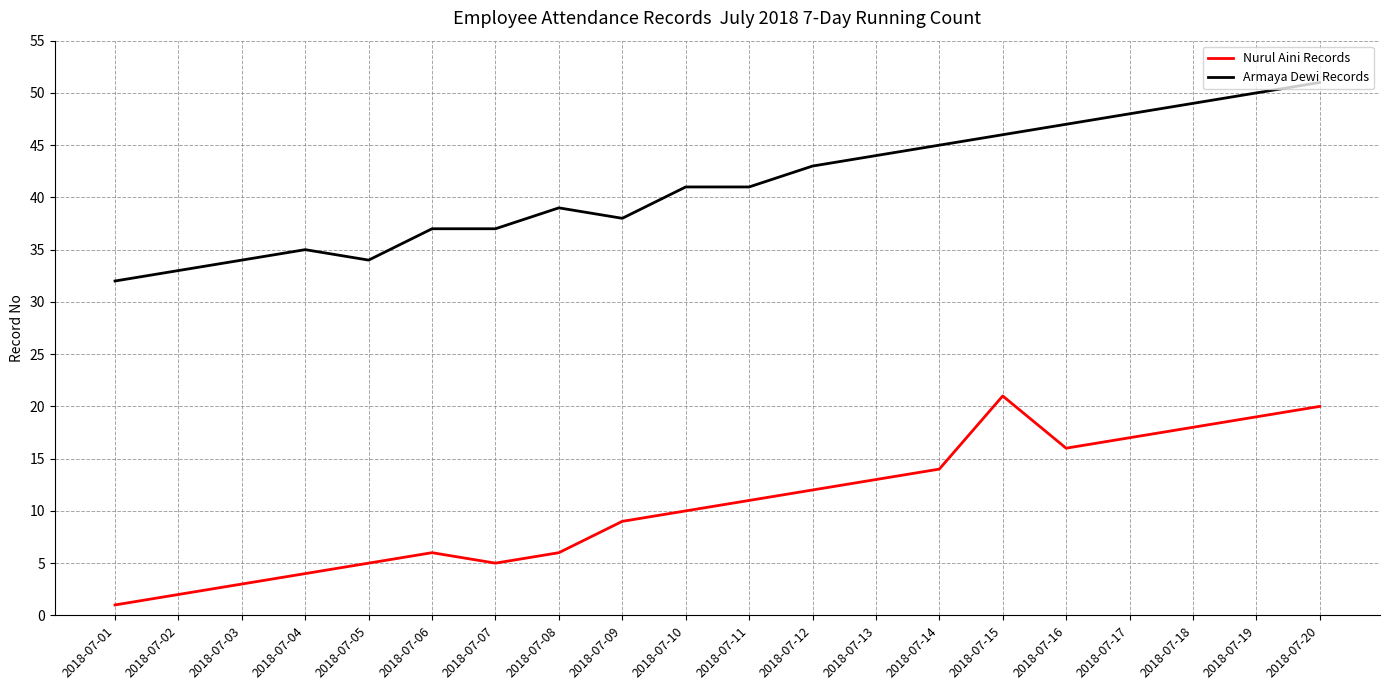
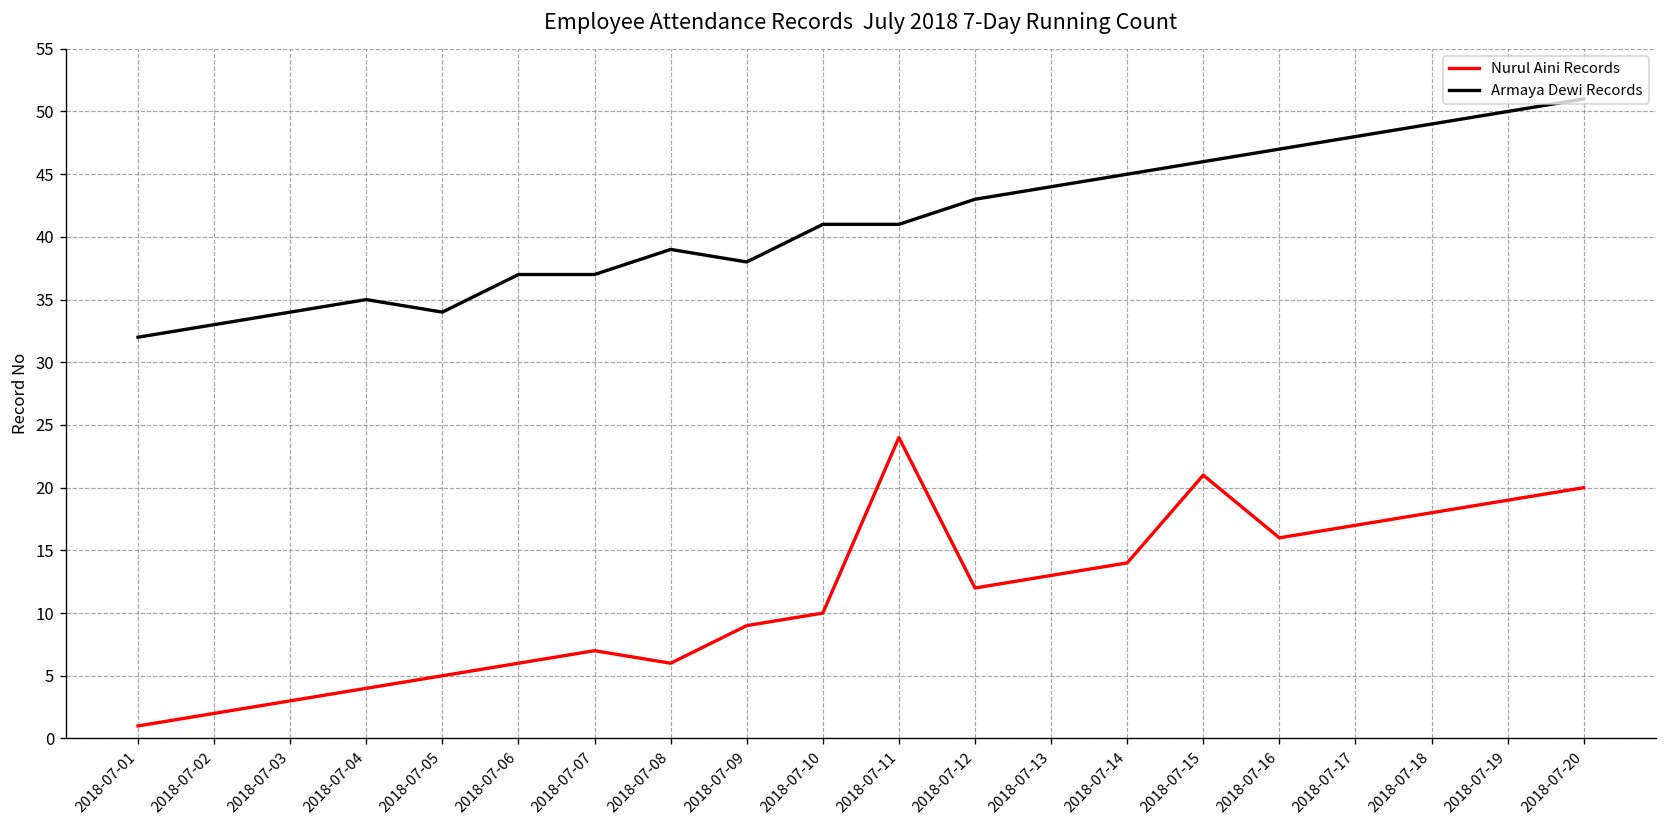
Nurul Aini Records, 2018-07-07: 5 -> 7
Nurul Aini Records, 2018-07-11: 11 -> 24
